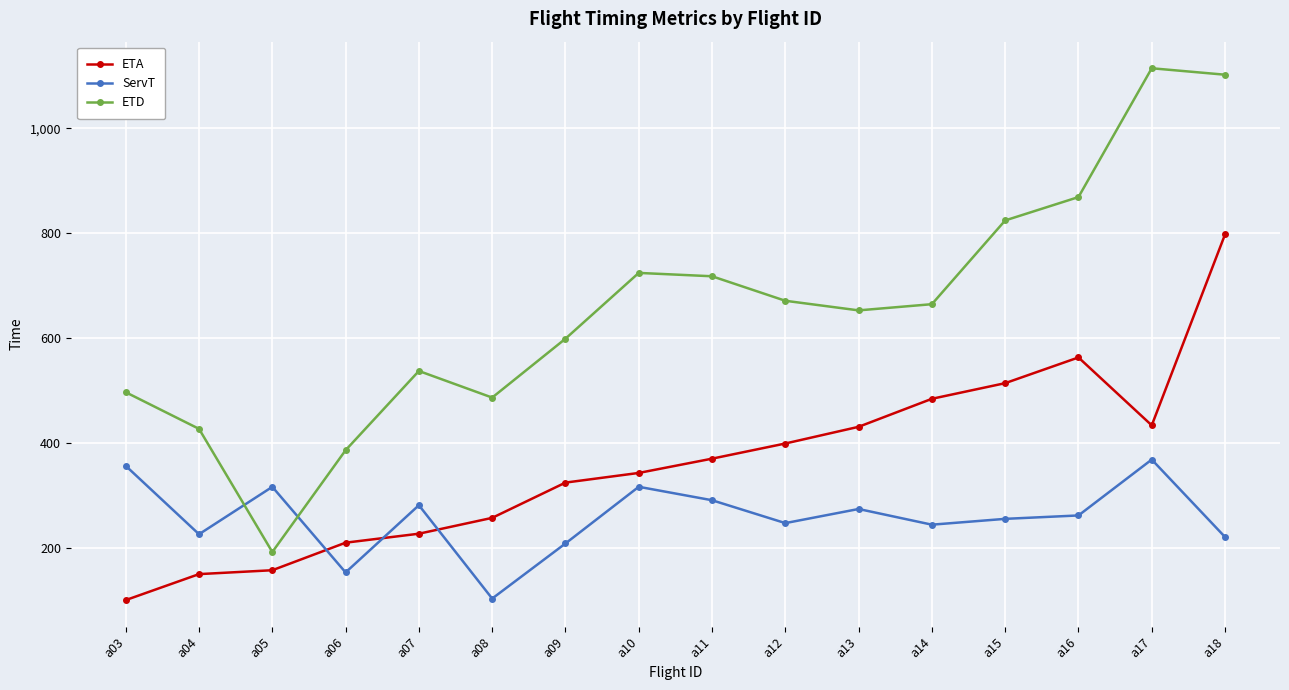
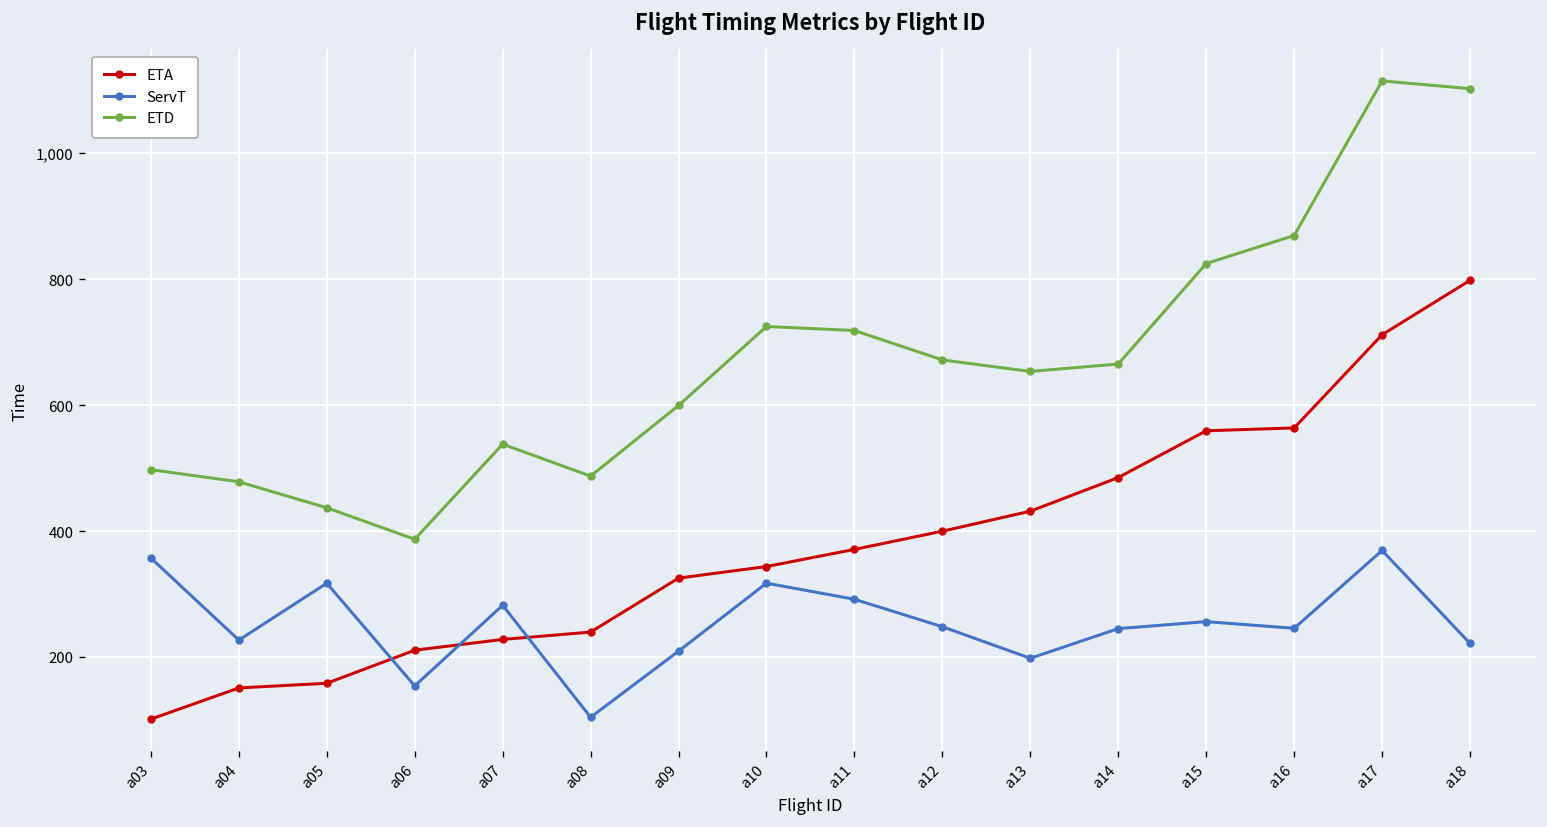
ETD, a04: 430 -> 480
ETD, a05: 190 -> 440
ETA, a08: 260 -> 240
ServT, a13: 270 -> 200
ETA, a15: 510 -> 560
ServT, a16: 260 -> 250
ETA, a17: 430 -> 710
